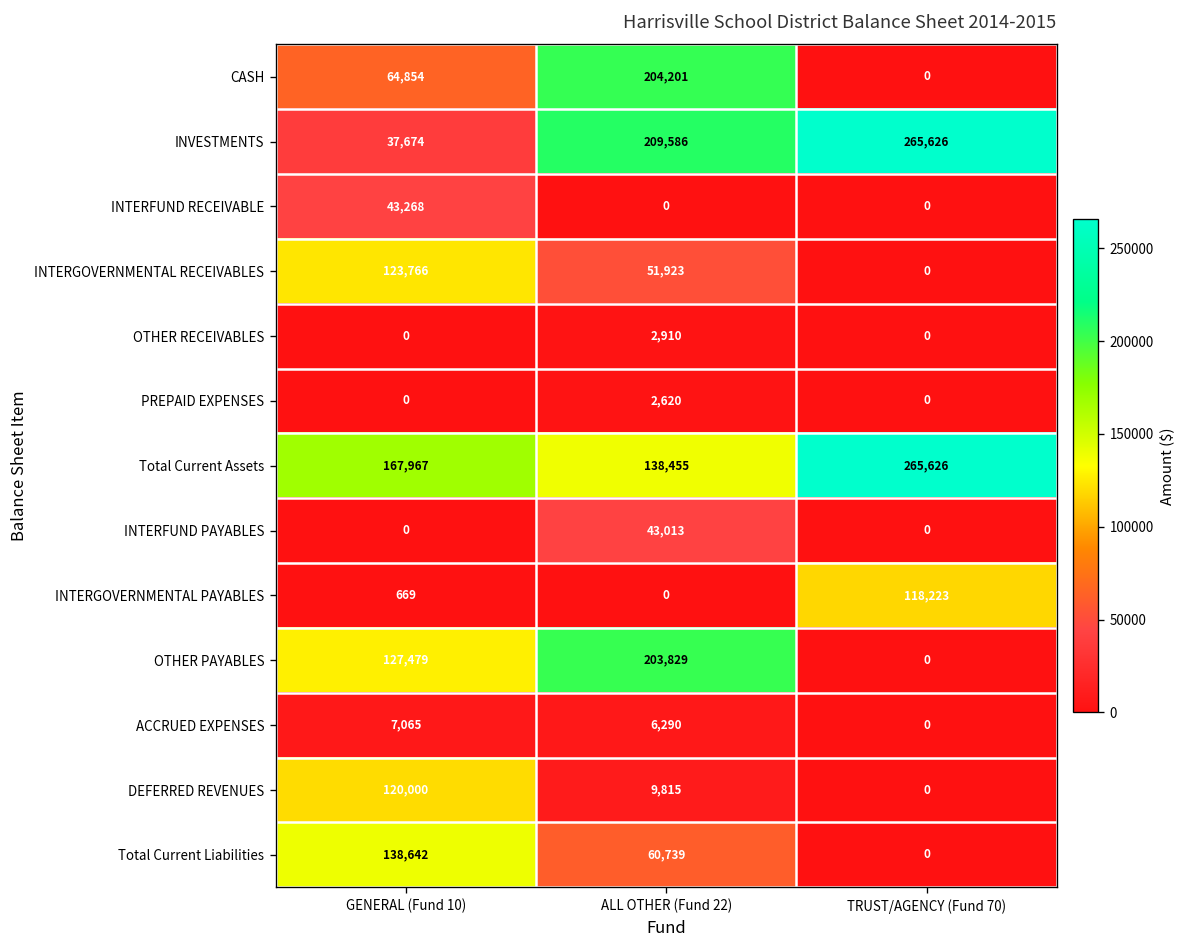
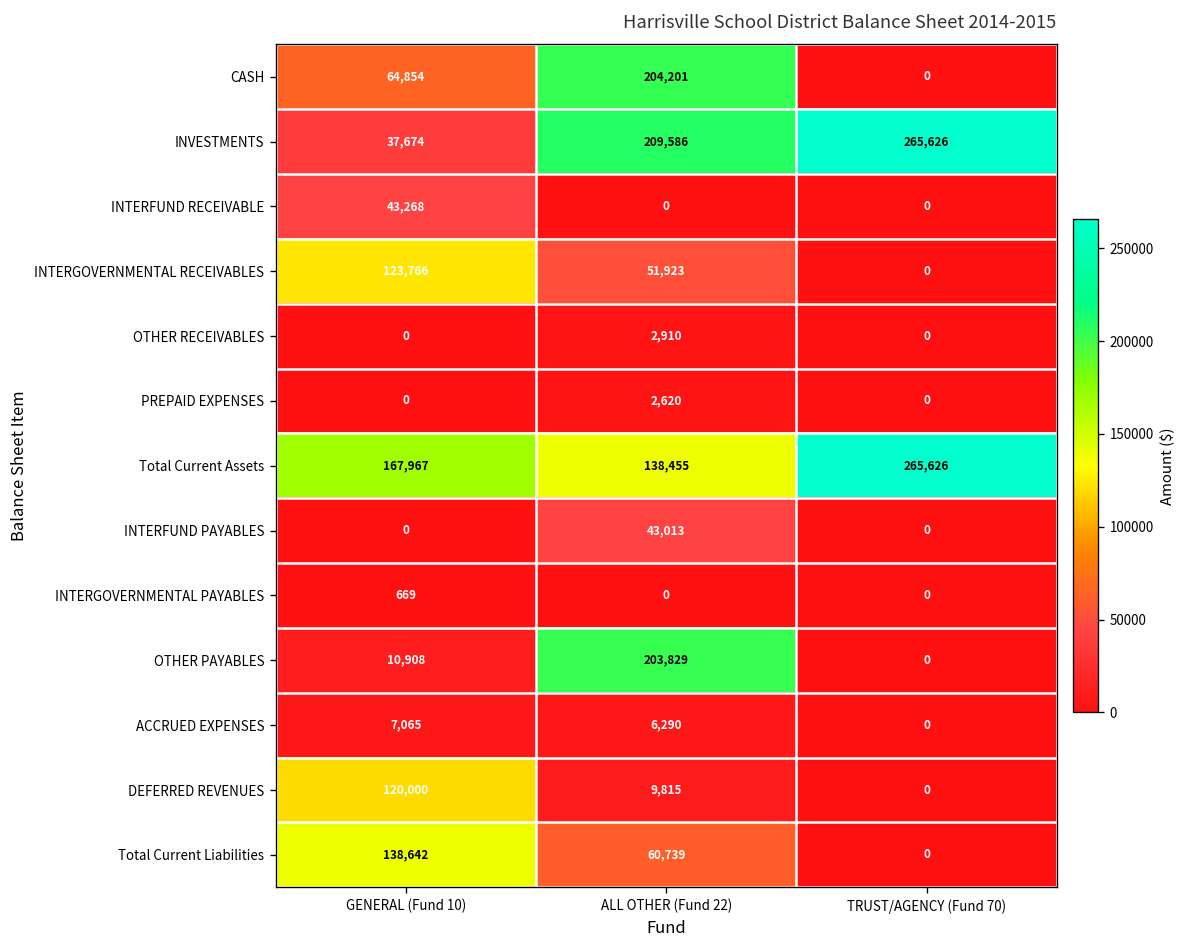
INTERGOVERNMENTAL PAYABLES, TRUST/AGENCY (Fund 70): 118,223 -> 0
OTHER PAYABLES, GENERAL (Fund 10): 127,479 -> 10,908
